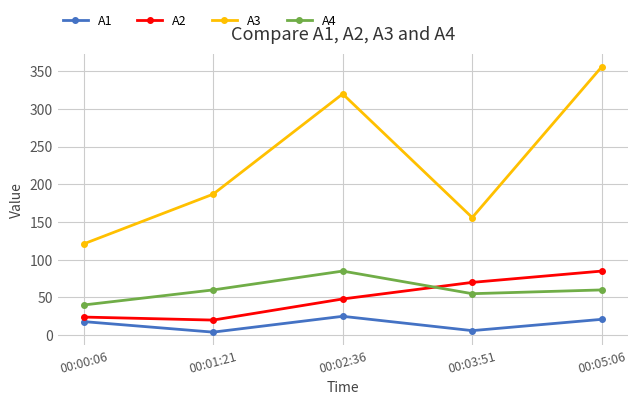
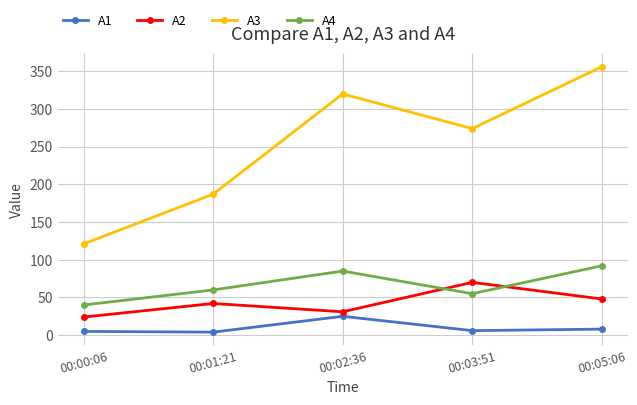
A1, 00:00:06: 20 -> 10
A2, 00:01:21: 20 -> 40
A2, 00:02:36: 50 -> 30
A3, 00:03:51: 160 -> 270
A1, 00:05:06: 20 -> 10
A2, 00:05:06: 90 -> 50
A4, 00:05:06: 60 -> 90
